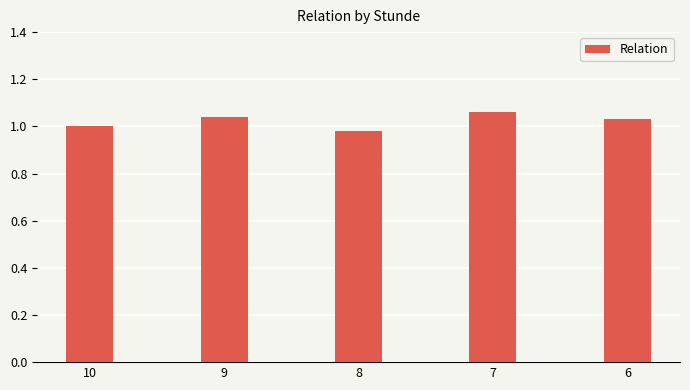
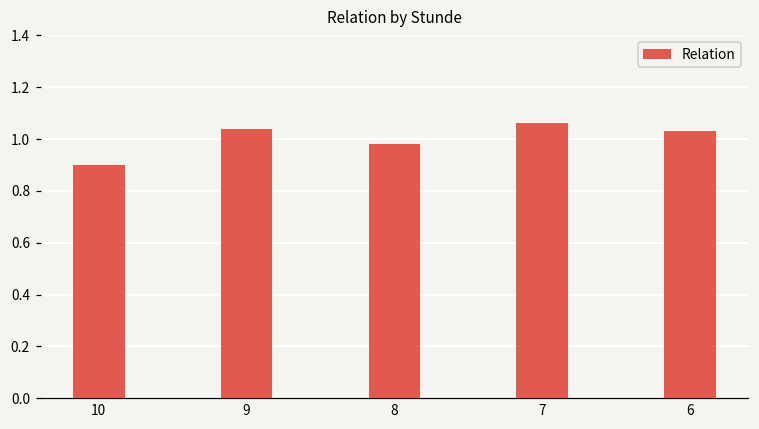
10: 1.0 -> 0.9
